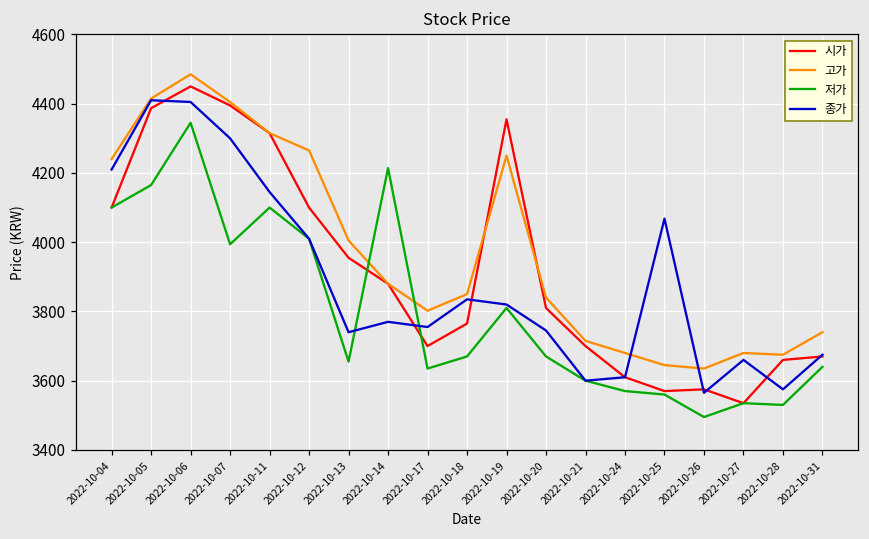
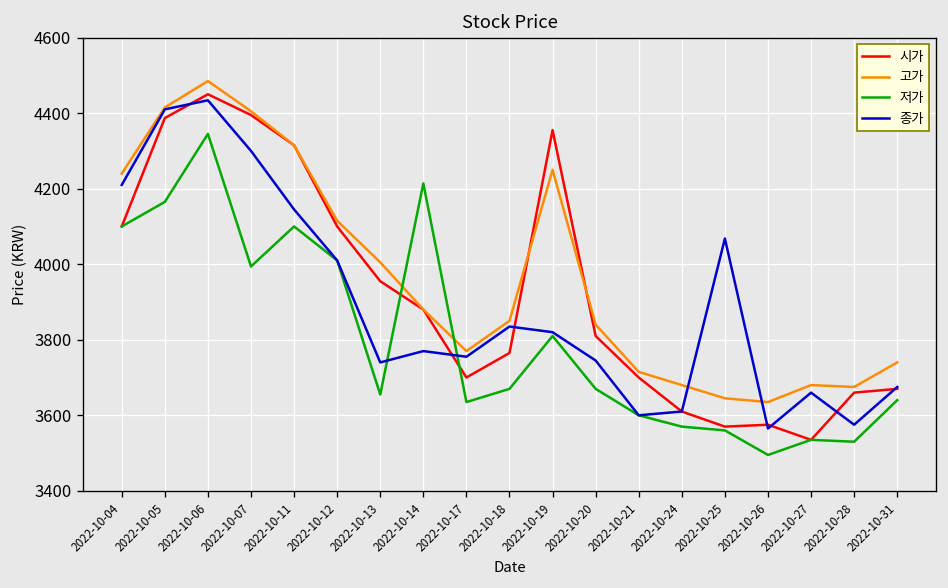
종가, 2022-10-06: 4410 -> 4430
고가, 2022-10-12: 4270 -> 4120
고가, 2022-10-17: 3800 -> 3770
